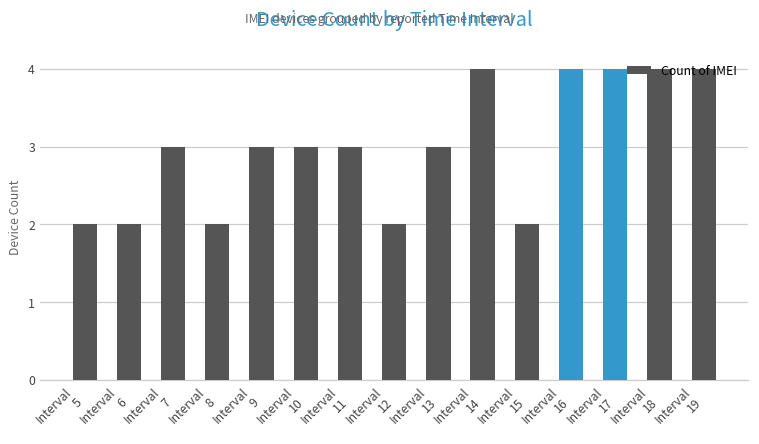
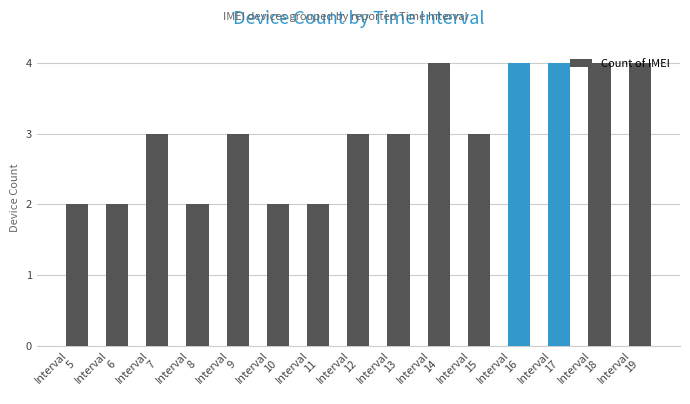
Interval 10: 3 -> 2
Interval 11: 3 -> 2
Interval 12: 2 -> 3
Interval 15: 2 -> 3
